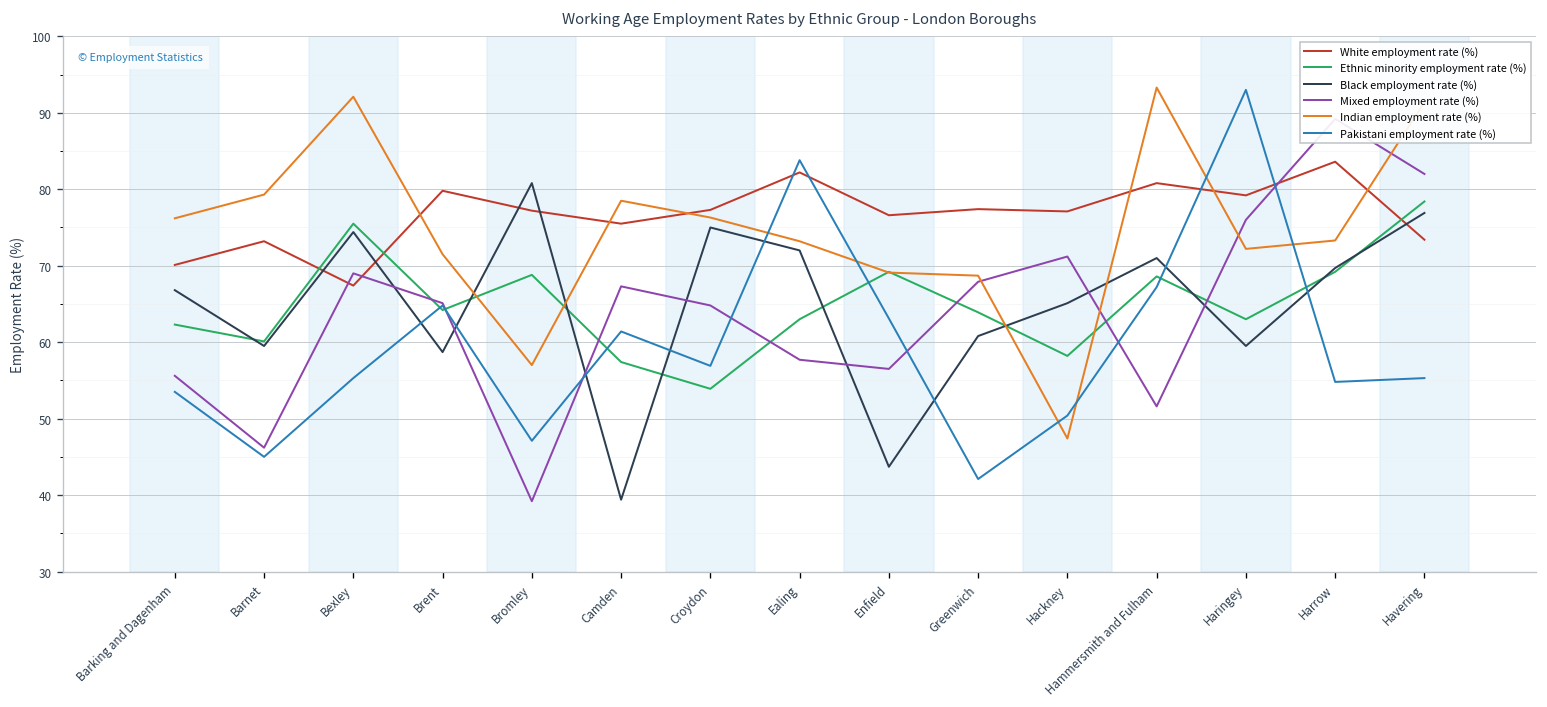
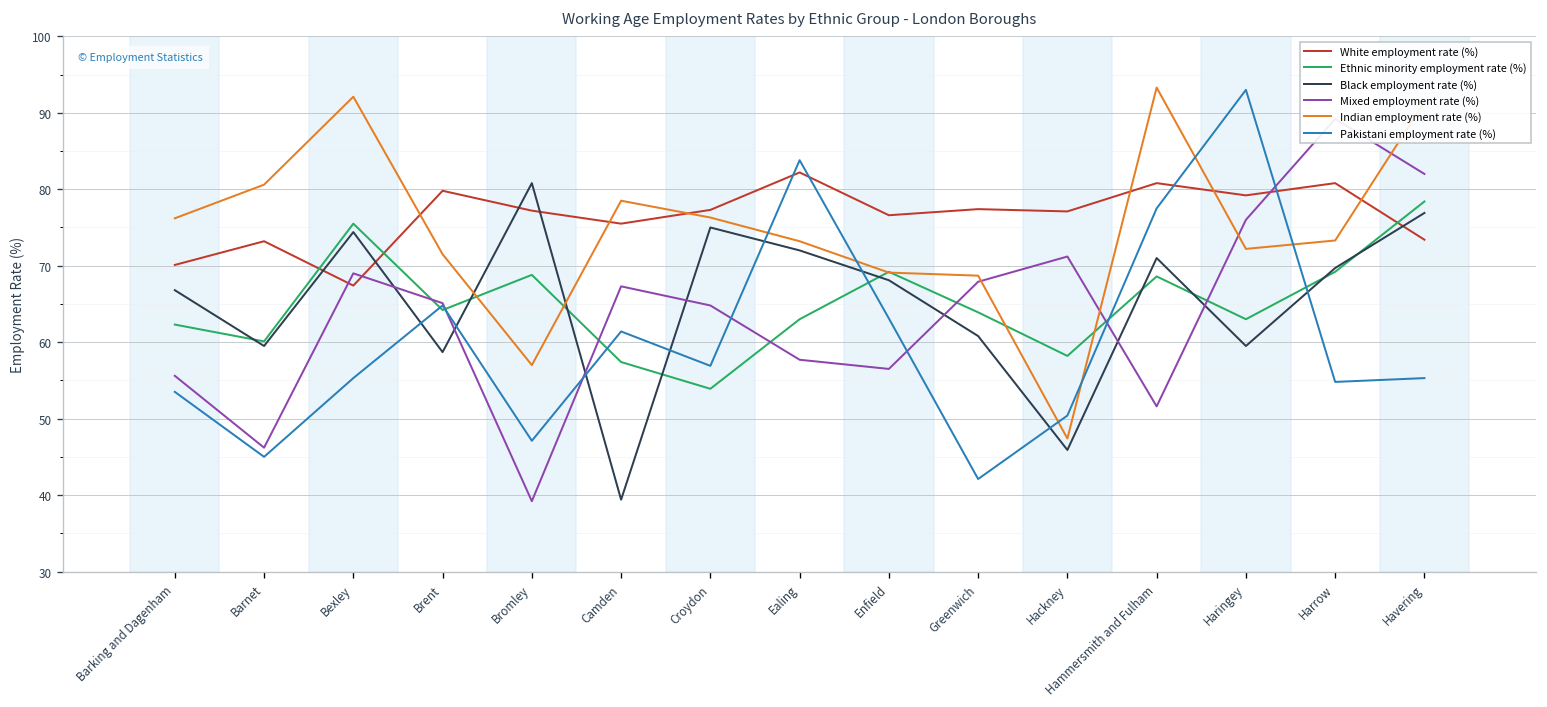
Indian employment rate (%), Barnet: 79 -> 81
Black employment rate (%), Enfield: 44 -> 68
Black employment rate (%), Hackney: 65 -> 46
Pakistani employment rate (%), Hammersmith and Fulham: 67 -> 78
White employment rate (%), Harrow: 84 -> 81
